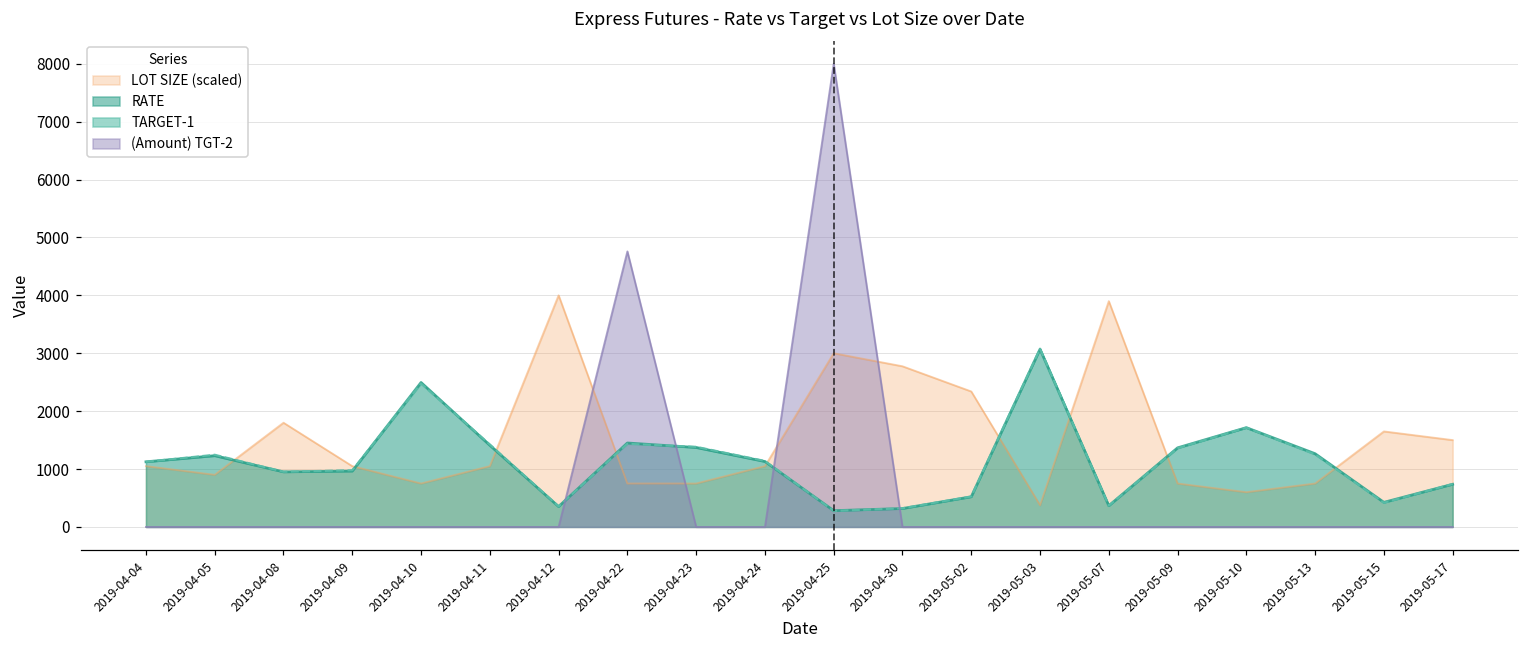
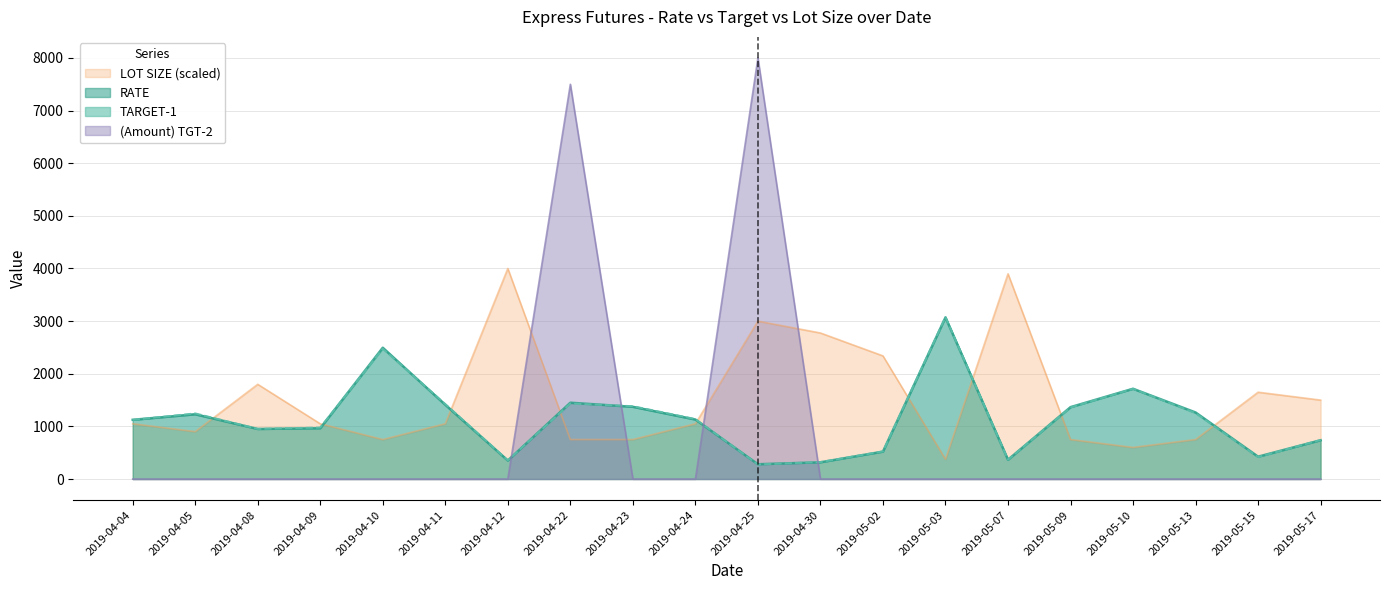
(Amount) TGT-2, 2019-04-22: 4800 -> 7500
